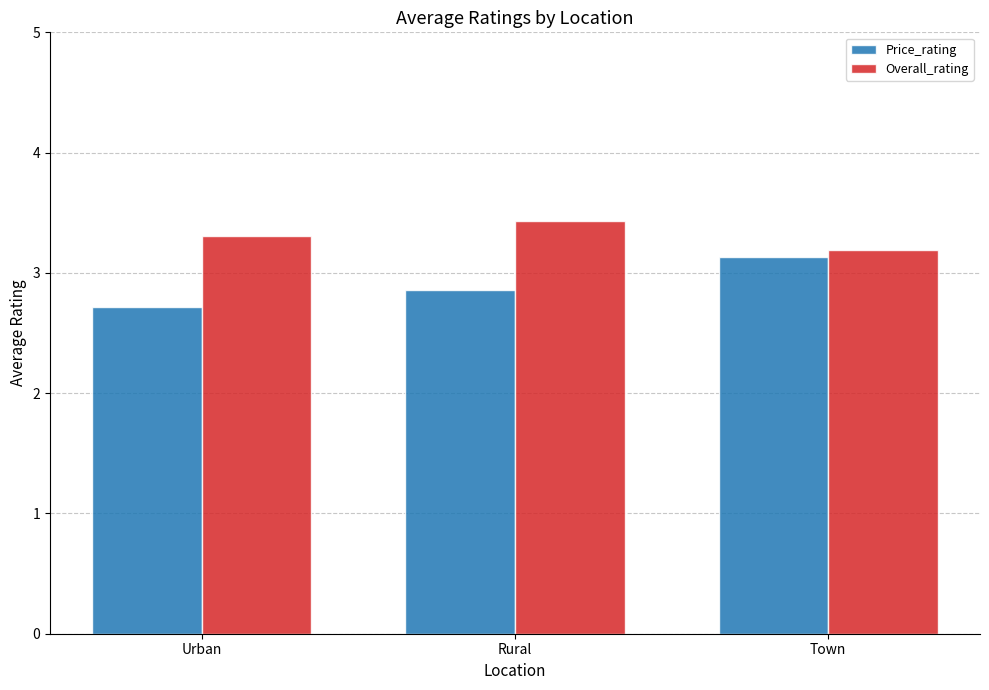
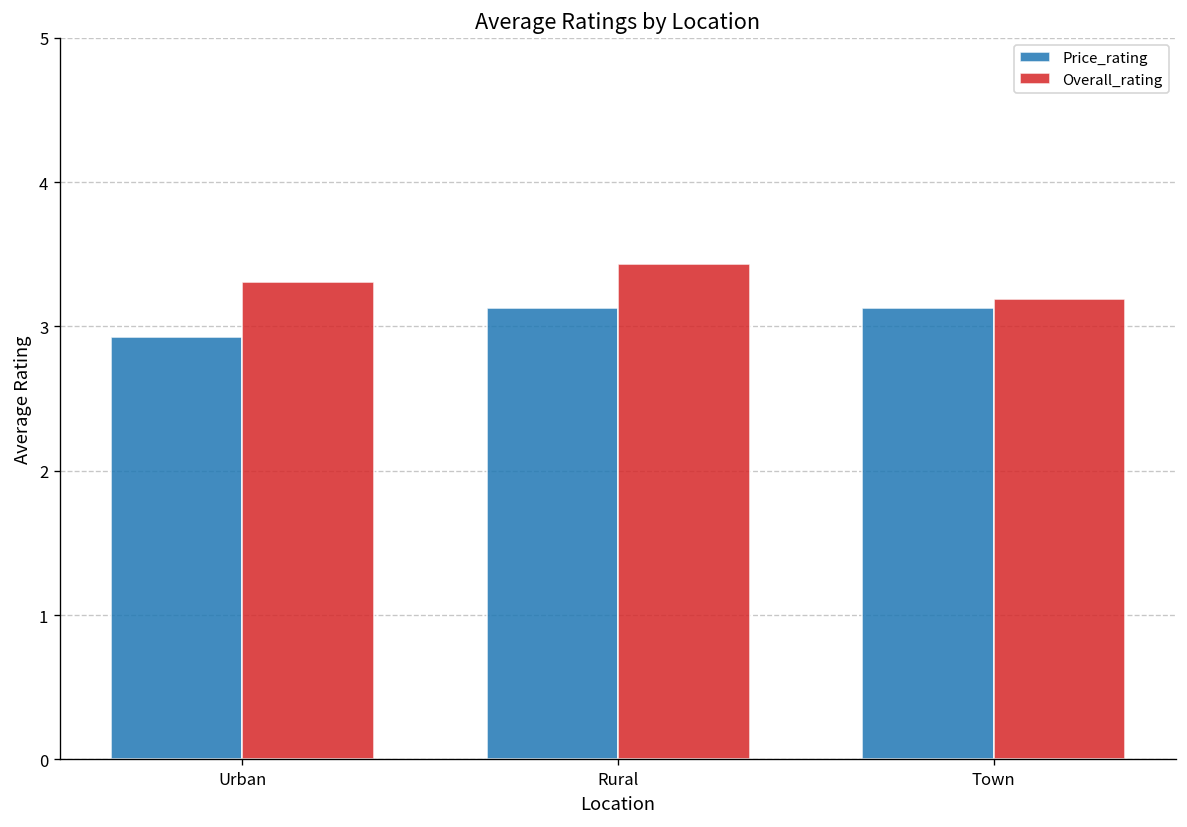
Price_rating, Urban: 2.72 -> 2.93
Price_rating, Rural: 2.86 -> 3.13
